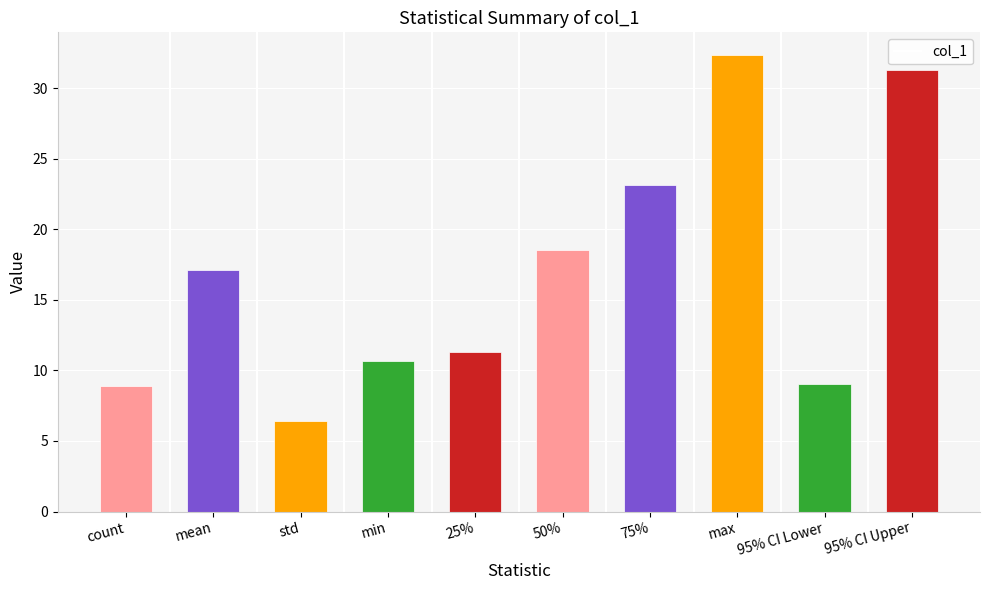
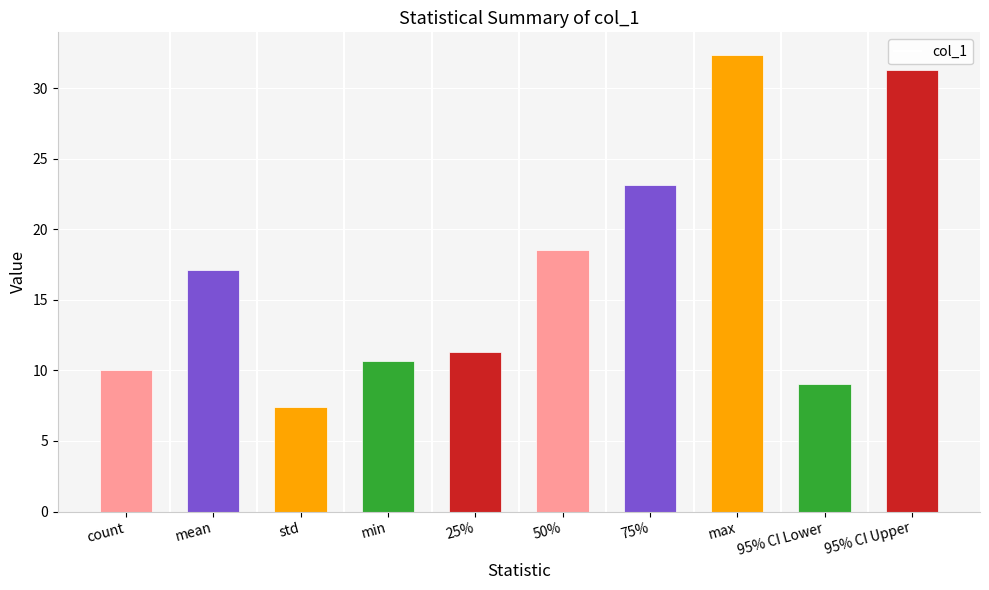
count: 8.9 -> 10.0
std: 6.4 -> 7.4
